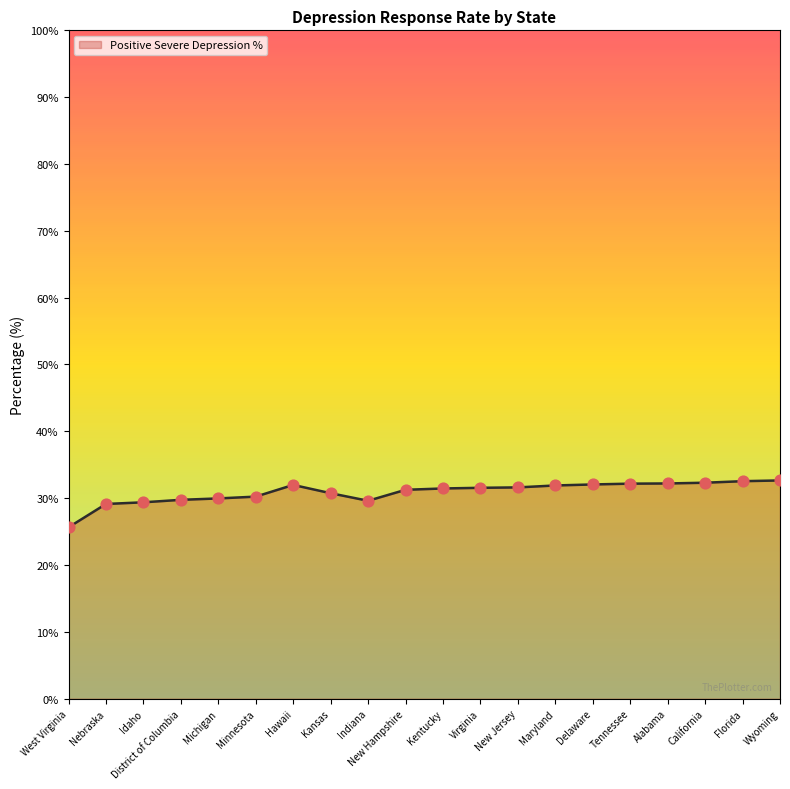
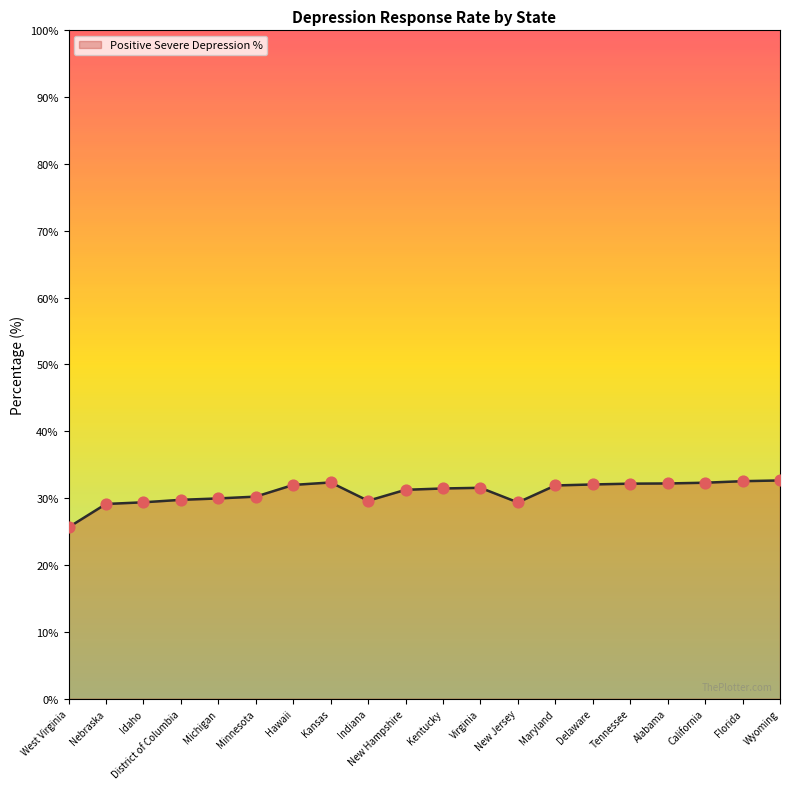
Kansas: 31% -> 32%
New Jersey: 32% -> 29%
